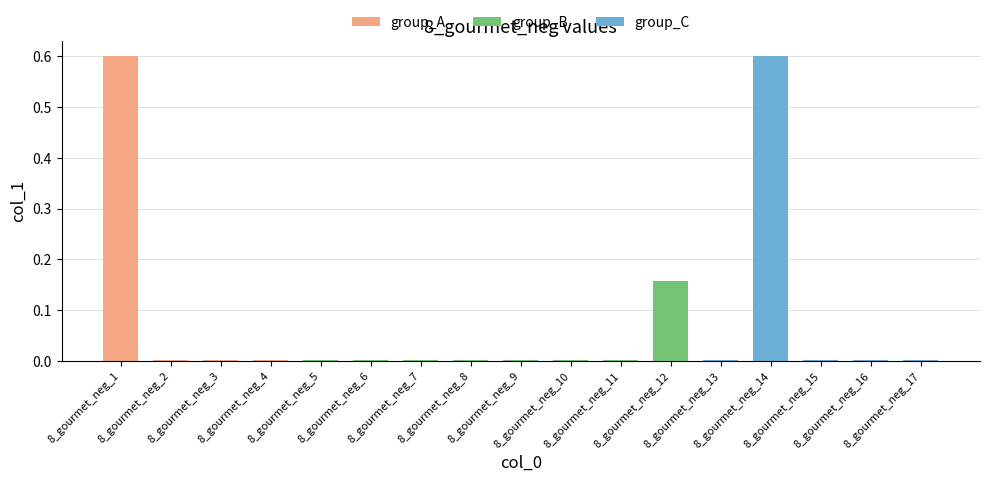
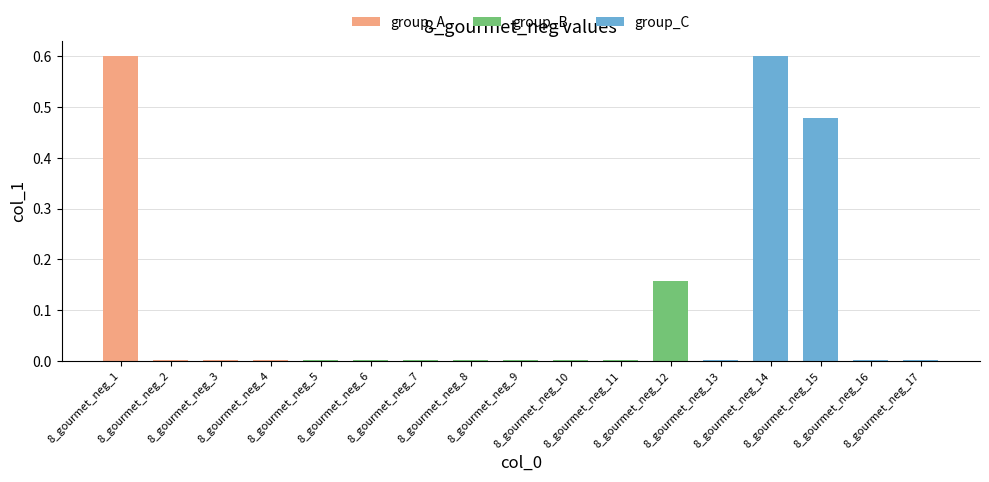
8_gourmet_neg_15: 0.00 -> 0.48
